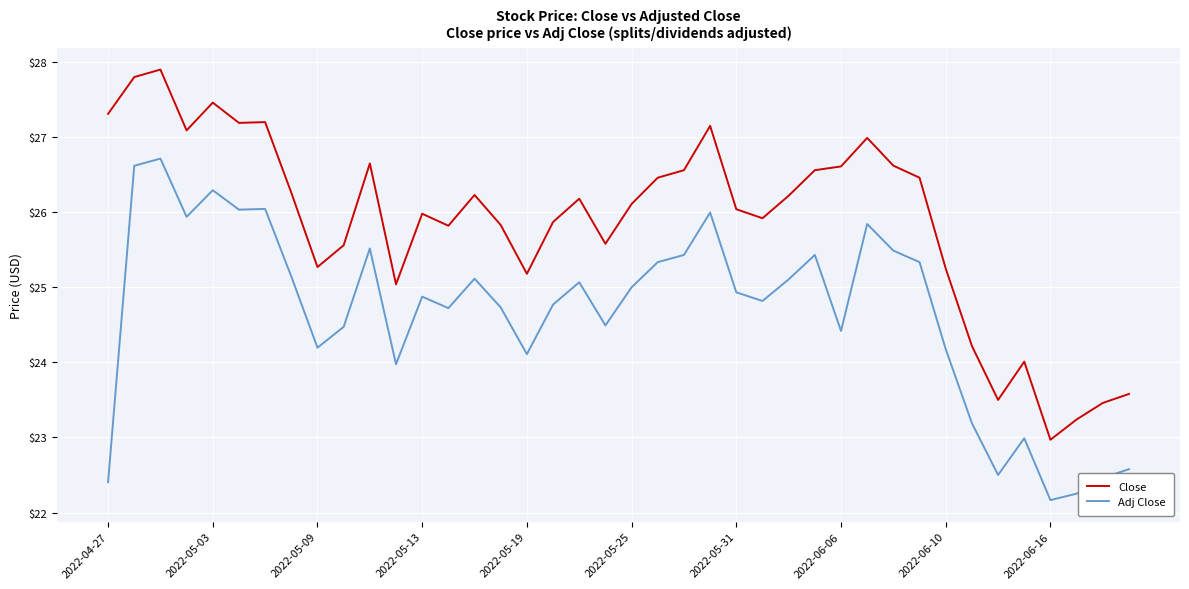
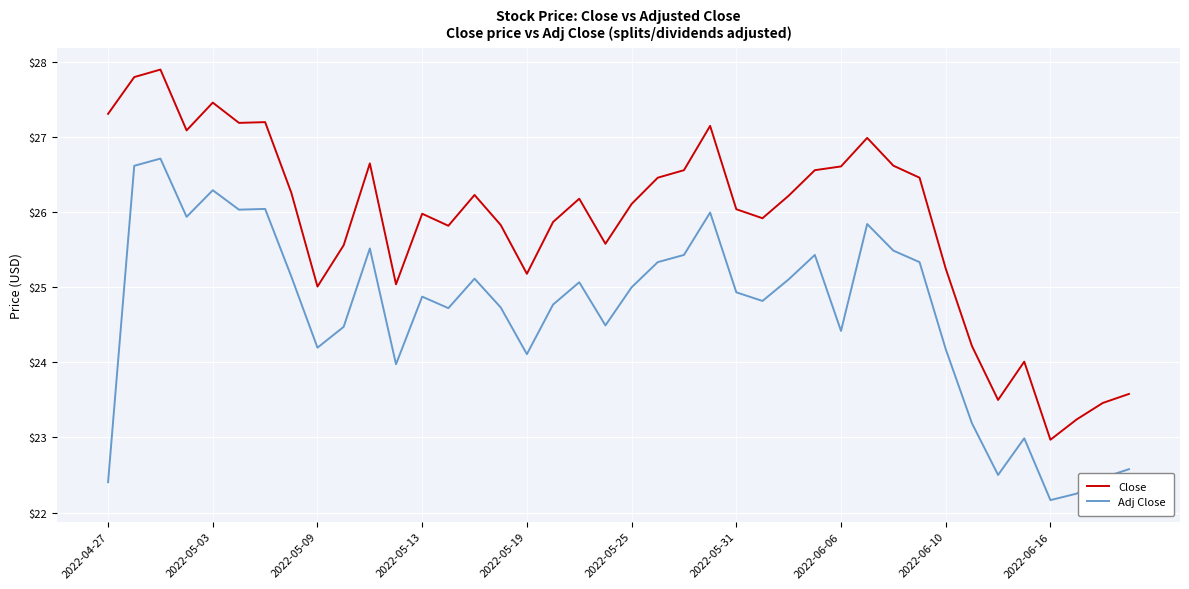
Close, 2022-05-09: $25.3 -> $25.0
